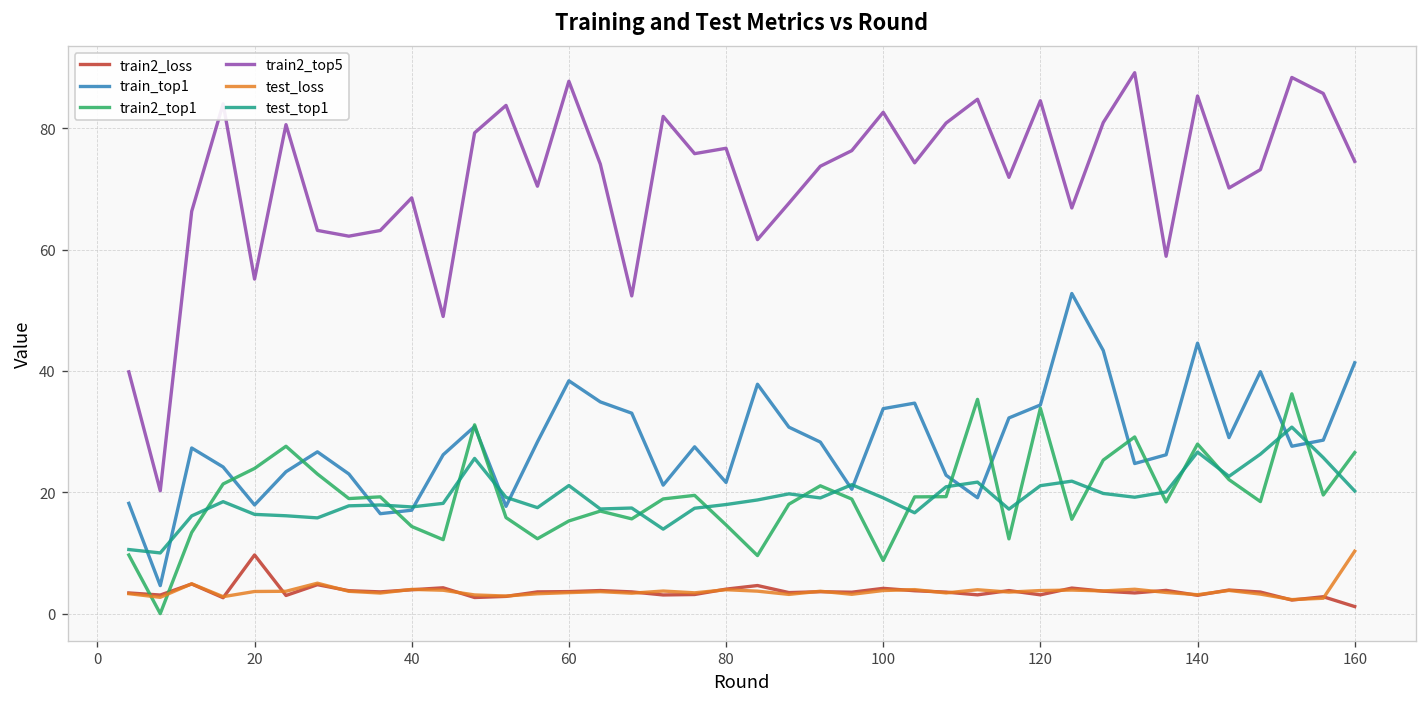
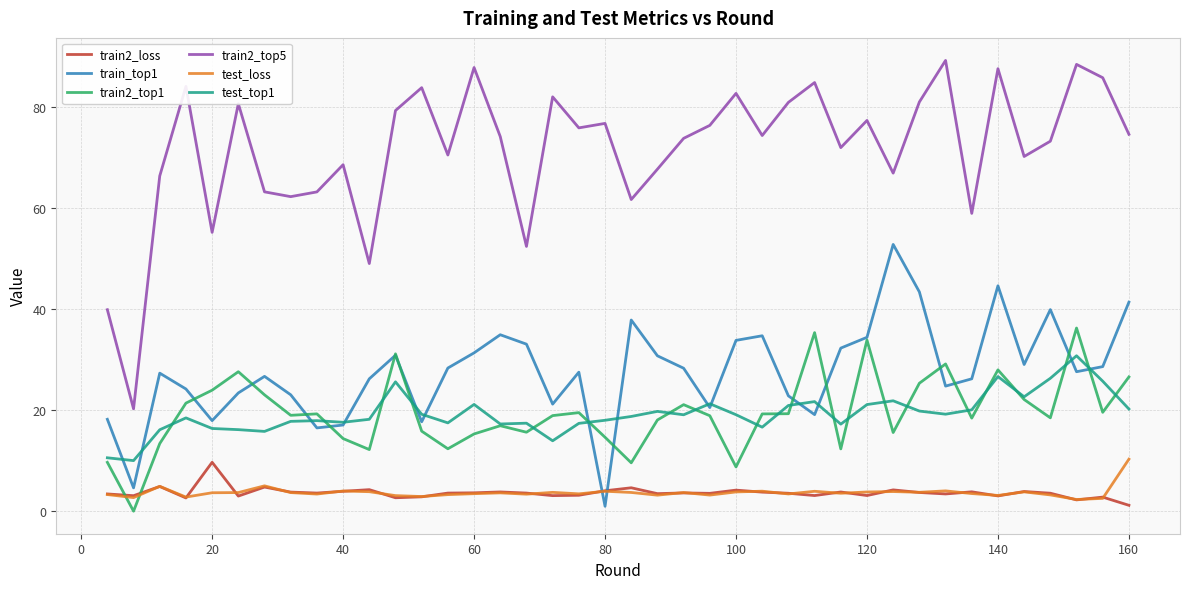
train_top1, 60: 38 -> 31
train_top1, 80: 22 -> 1
train2_top5, 120: 85 -> 77
train2_top5, 140: 85 -> 88
